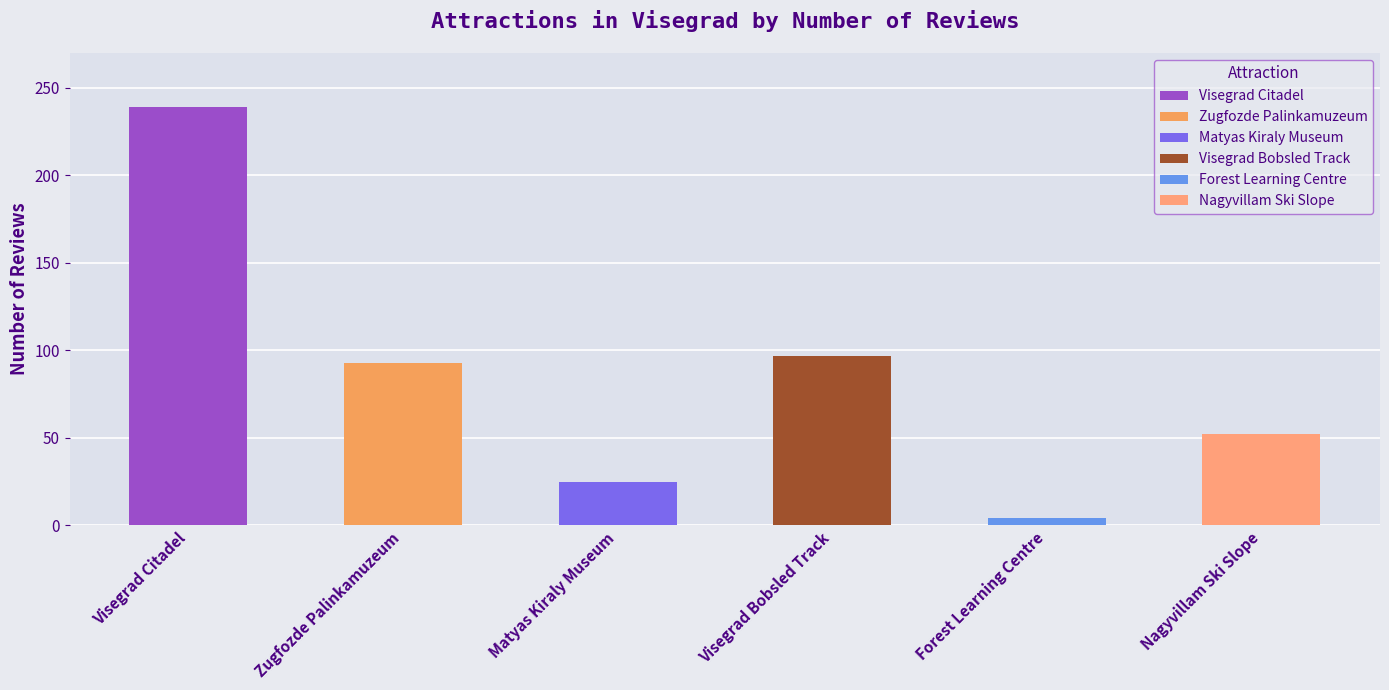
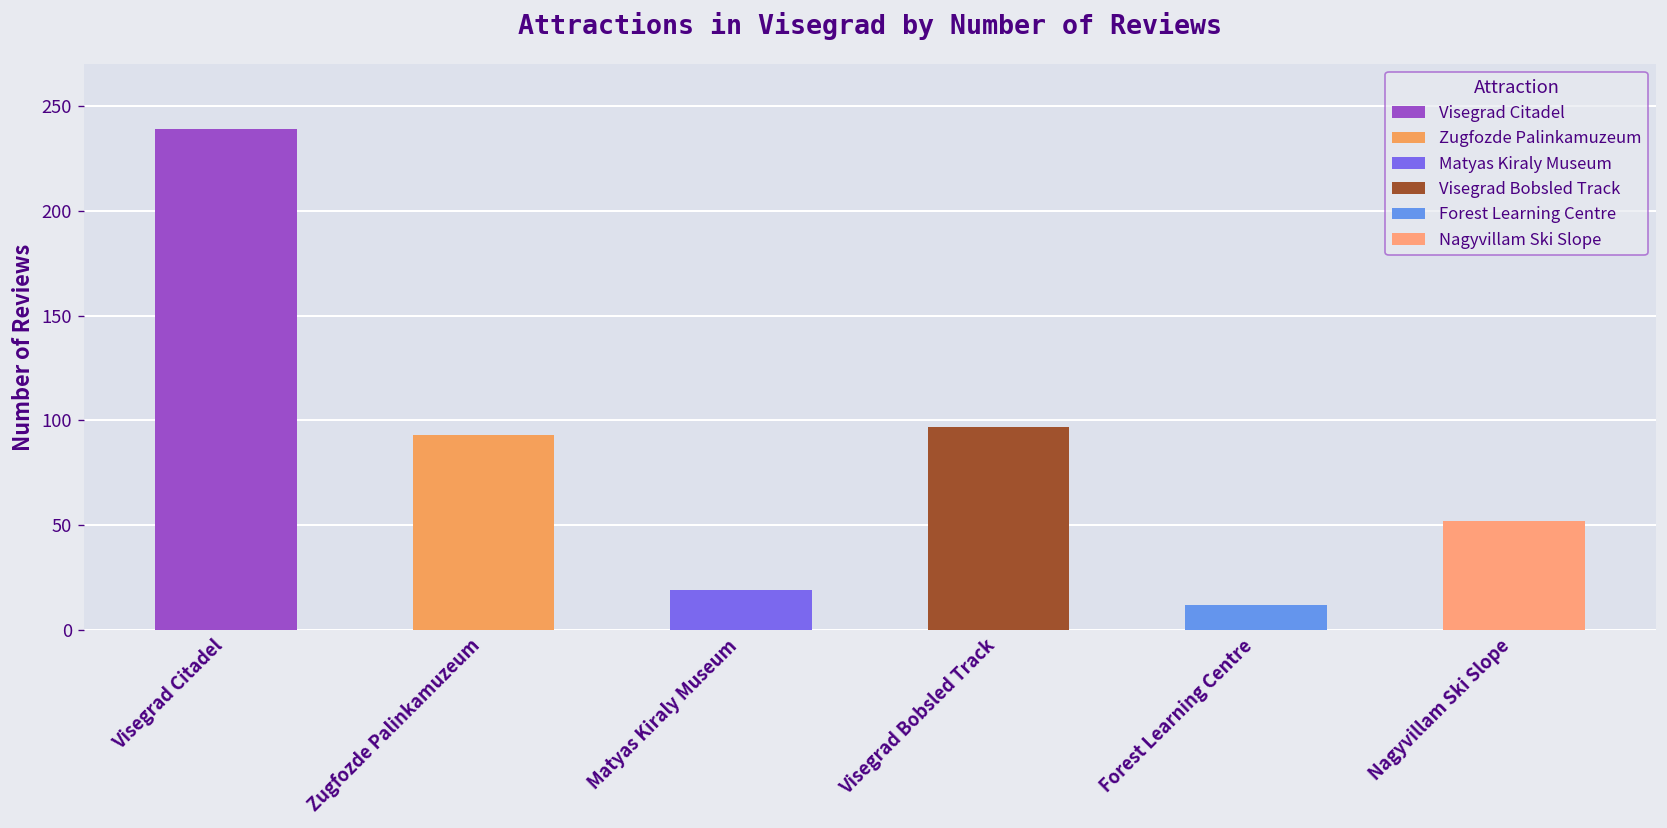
Matyas Kiraly Museum: 25 -> 19
Forest Learning Centre: 4 -> 12
